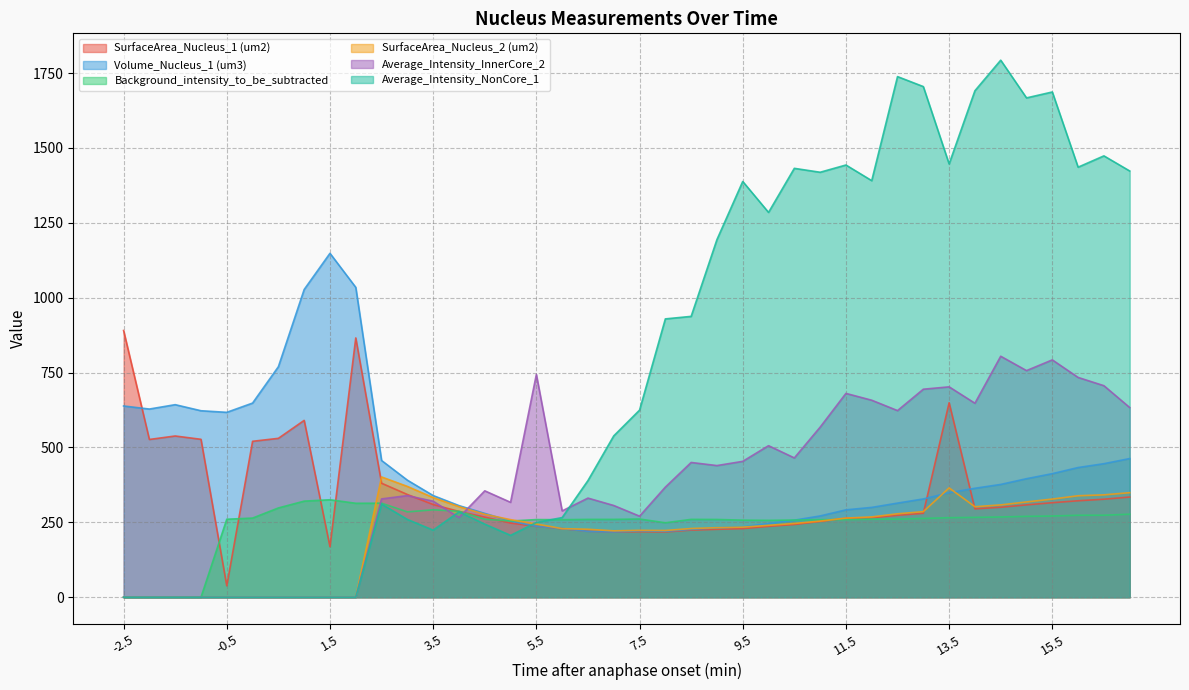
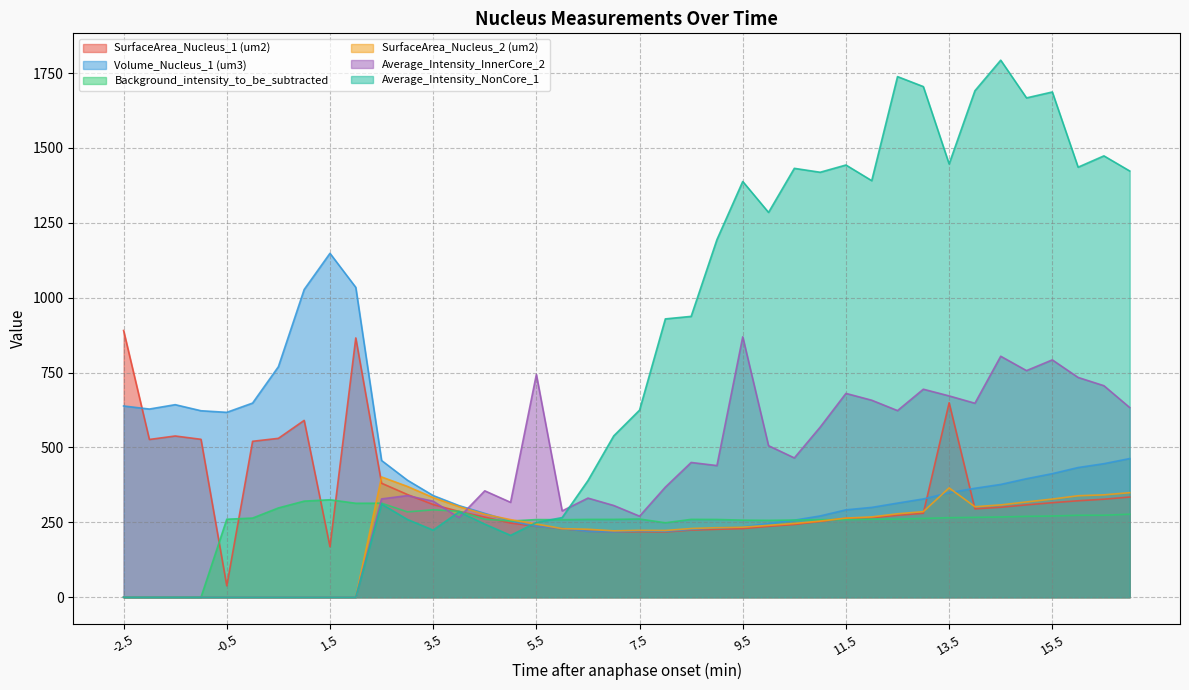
Average_Intensity_InnerCore_2, 9.5: 450 -> 870
Average_Intensity_InnerCore_2, 13.5: 700 -> 670
